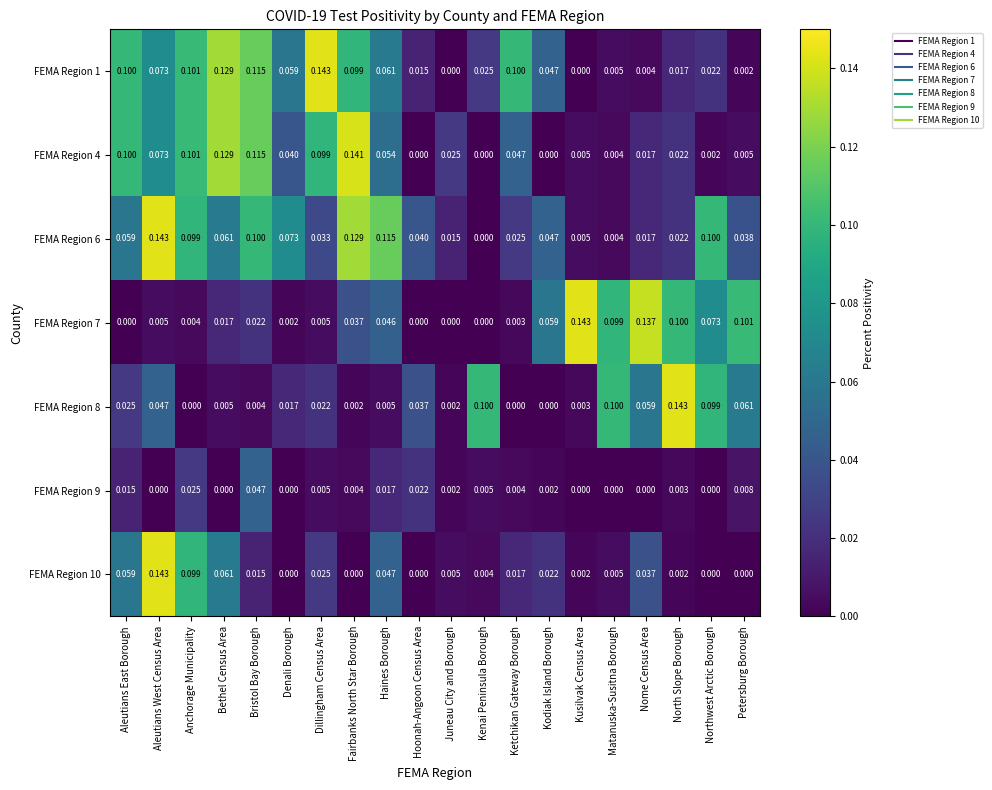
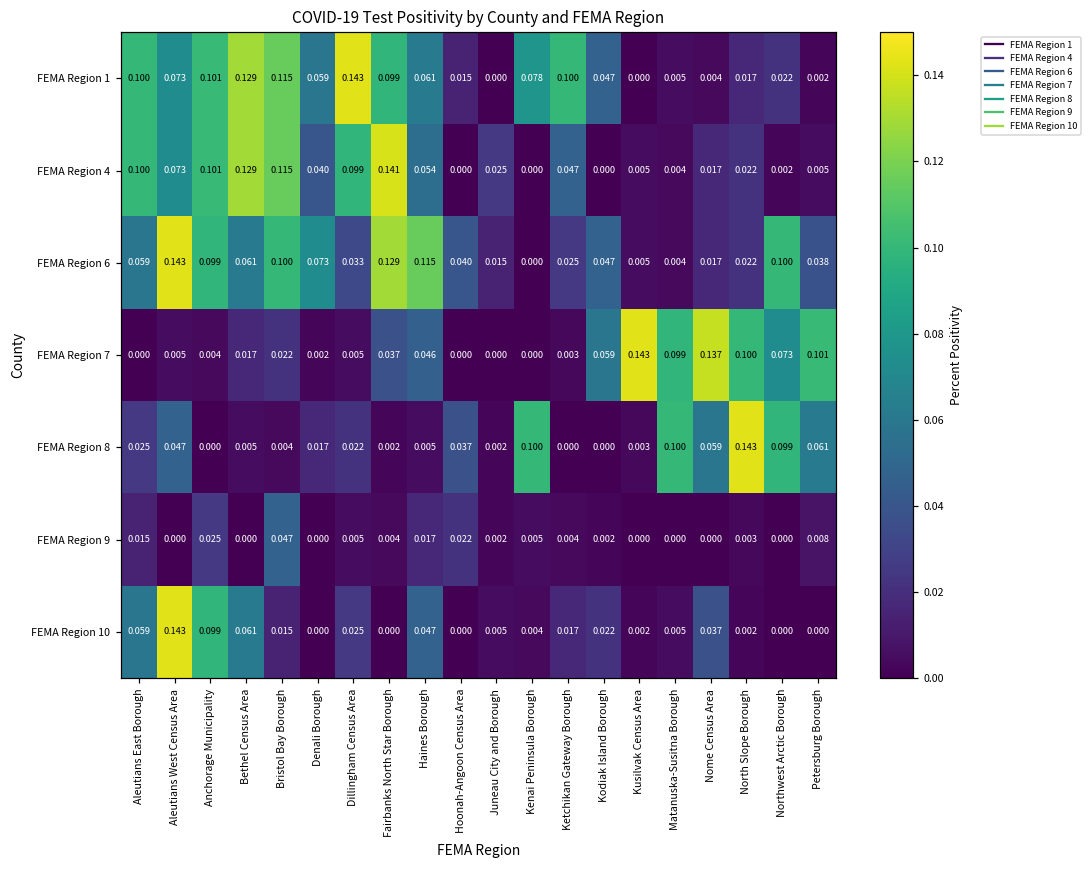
FEMA Region 1, Kenai Peninsula Borough: 0.025 -> 0.078
